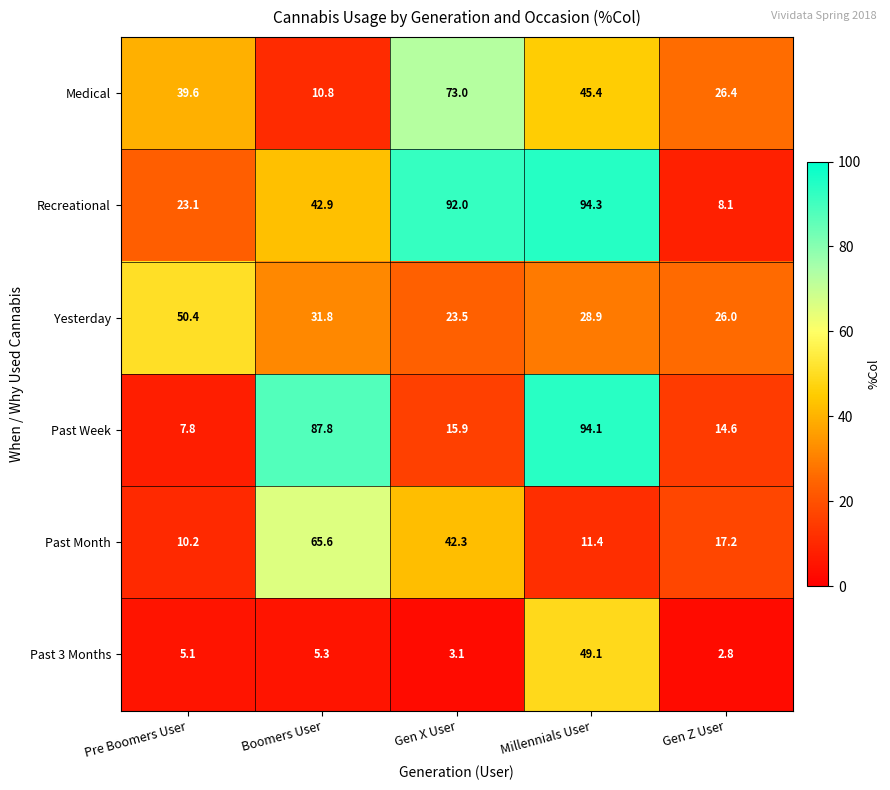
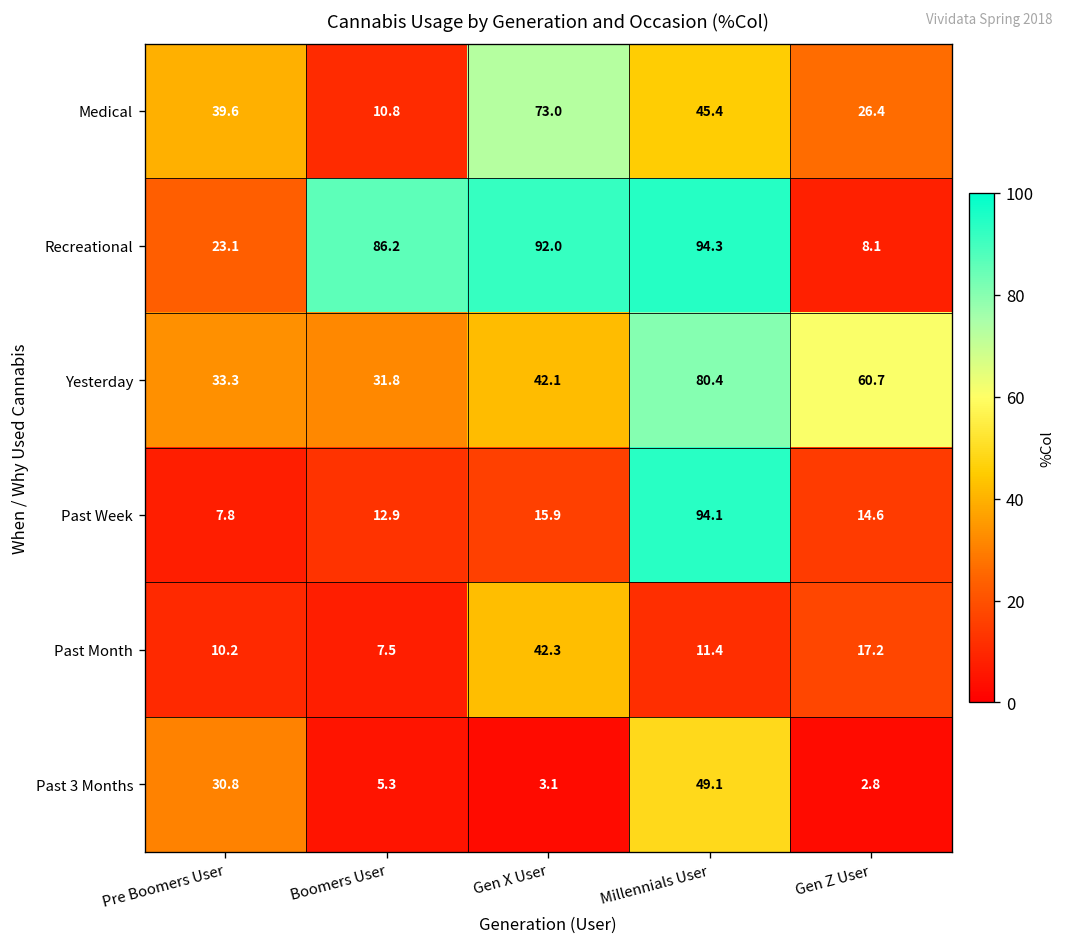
Recreational, Boomers User: 42.9 -> 86.2
Yesterday, Pre Boomers User: 50.4 -> 33.3
Yesterday, Gen X User: 23.5 -> 42.1
Yesterday, Millennials User: 28.9 -> 80.4
Yesterday, Gen Z User: 26.0 -> 60.7
Past Week, Boomers User: 87.8 -> 12.9
Past Month, Boomers User: 65.6 -> 7.5
Past 3 Months, Pre Boomers User: 5.1 -> 30.8
